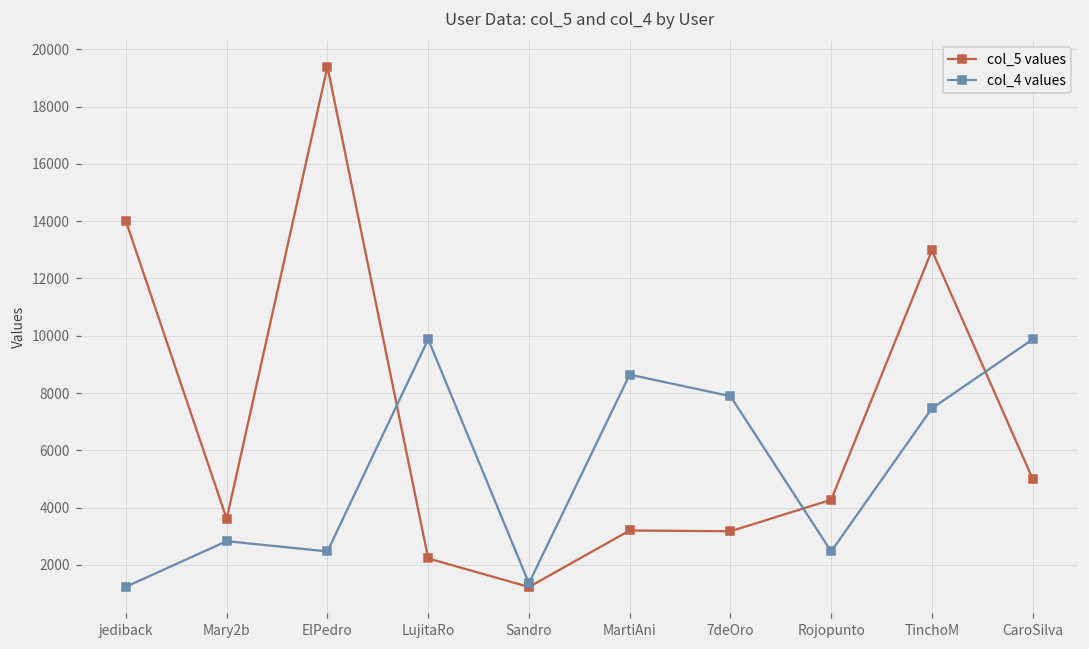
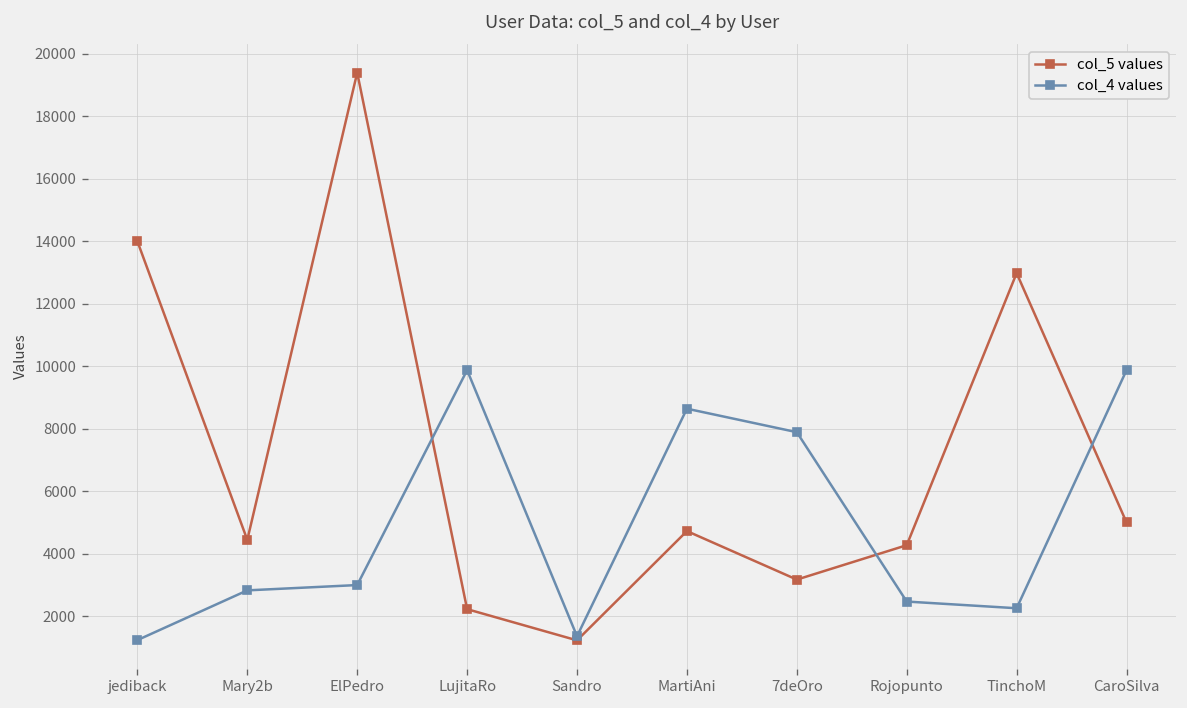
col_5 values, Mary2b: 3600 -> 4400
col_4 values, ElPedro: 2500 -> 3000
col_5 values, MartiAni: 3200 -> 4700
col_4 values, TinchoM: 7500 -> 2300
